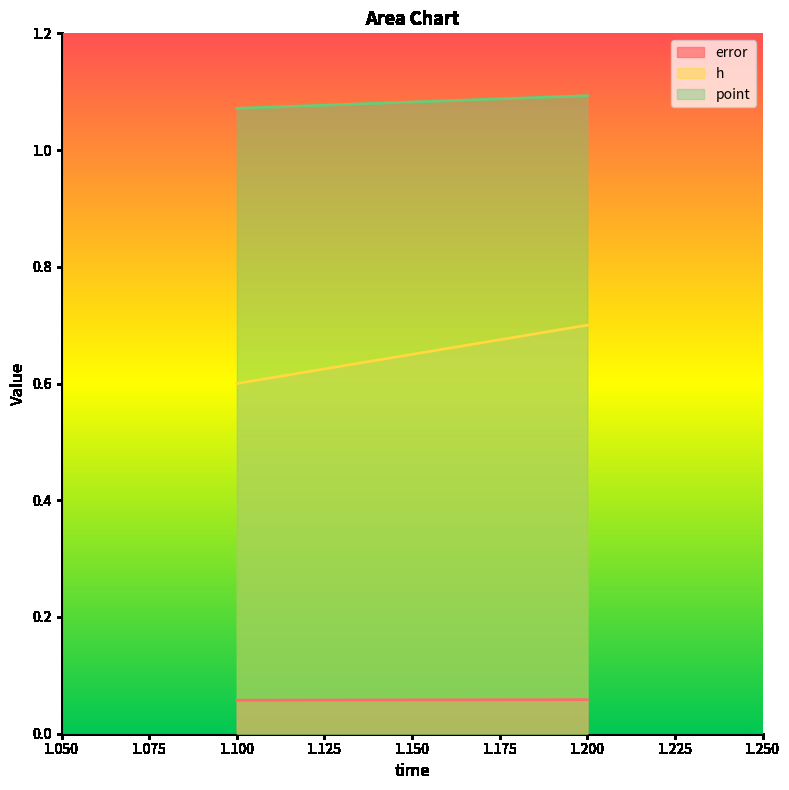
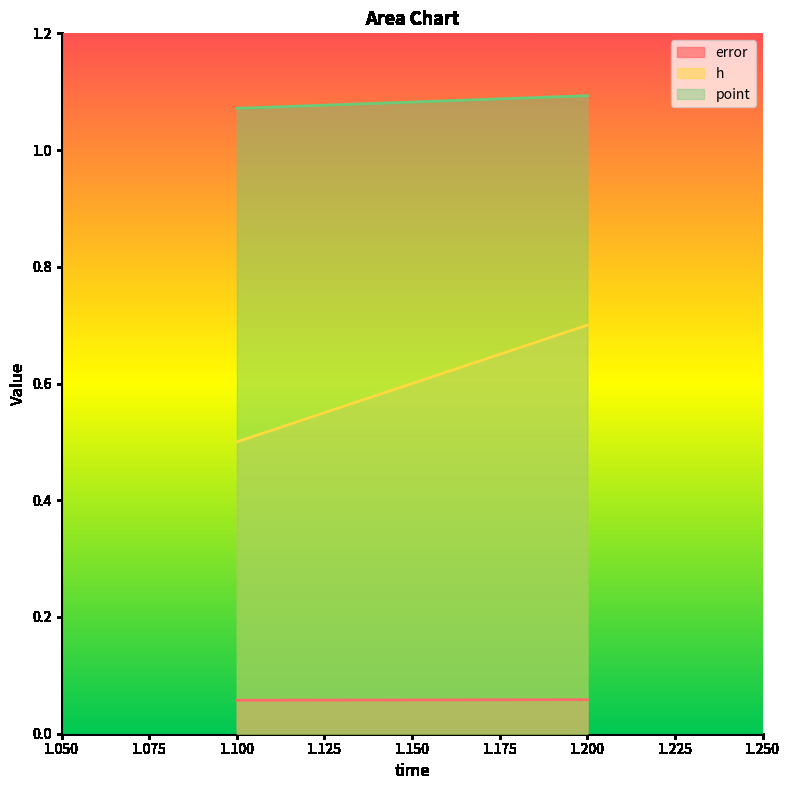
h, 1.100: 0.6 -> 0.5
